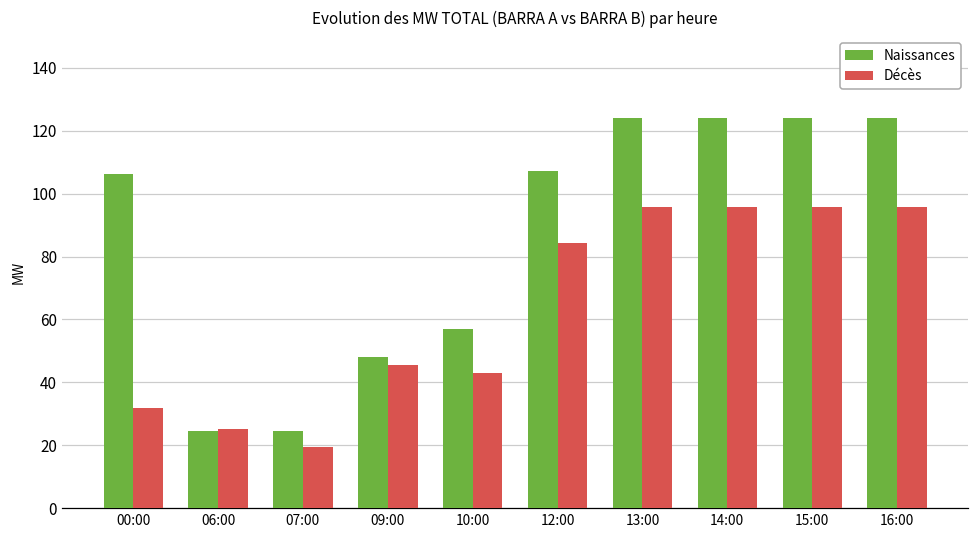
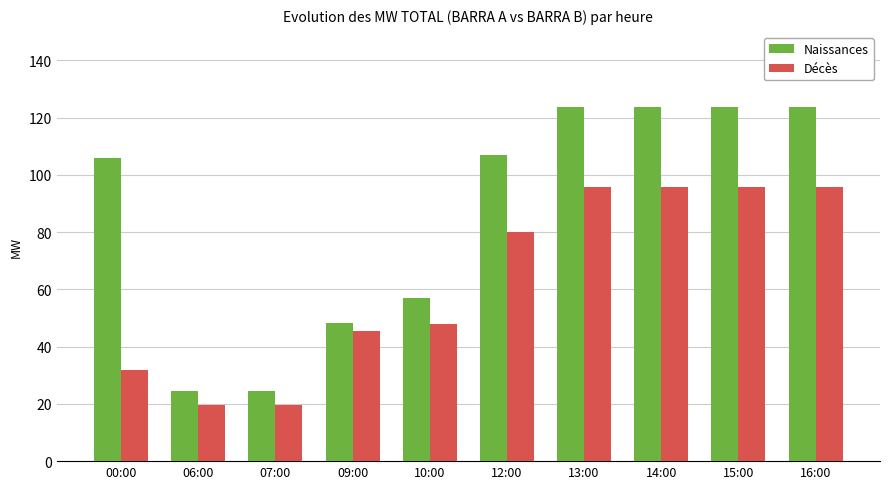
Décès, 06:00: 25 -> 20
Décès, 10:00: 43 -> 48
Décès, 12:00: 84 -> 80
